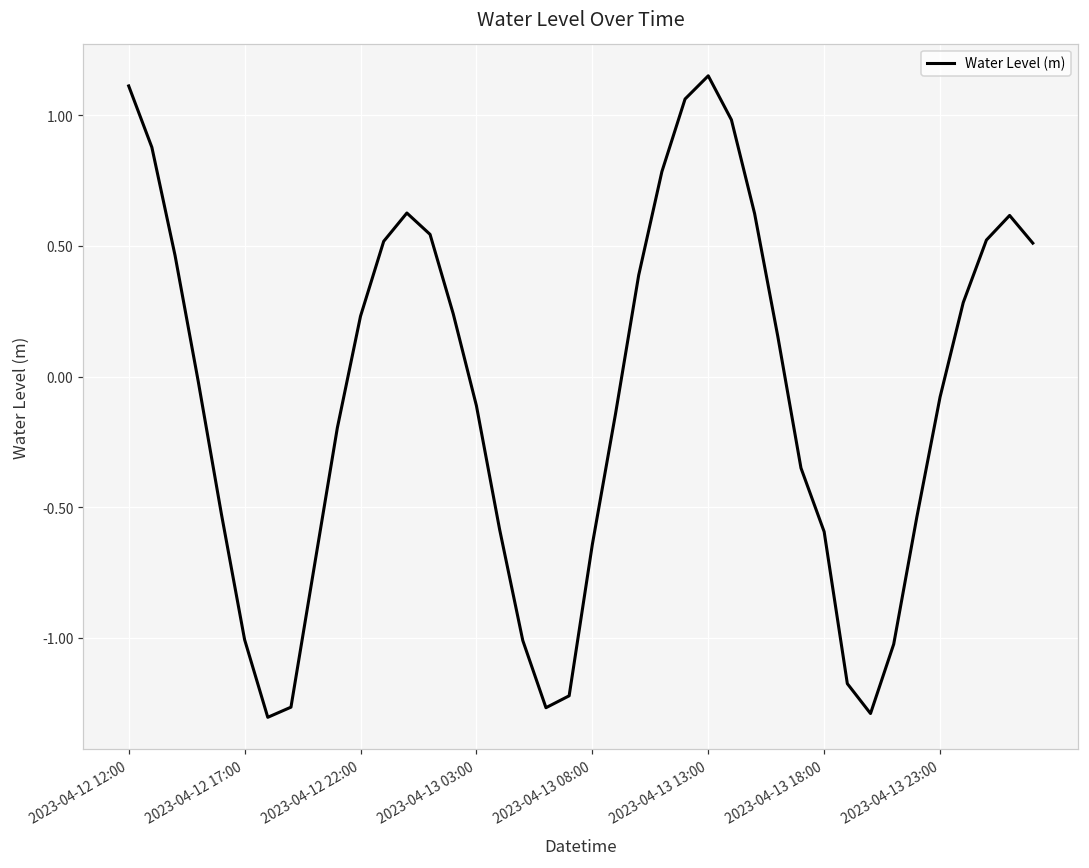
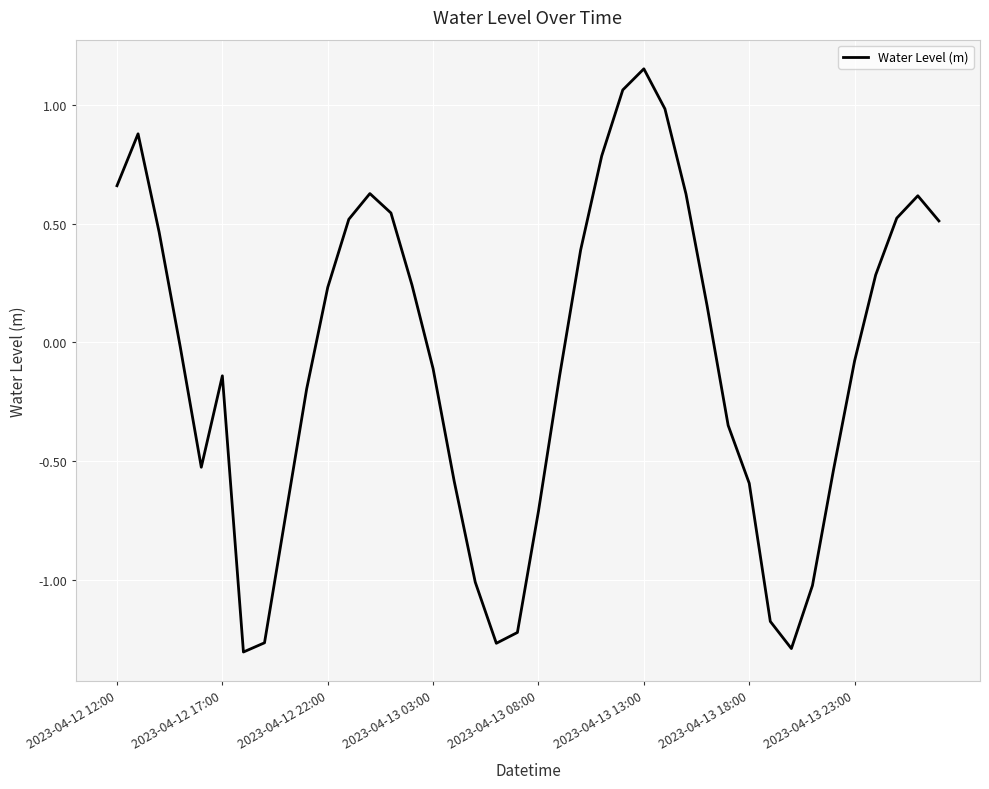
2023-04-12 12:00: 1.11 -> 0.66
2023-04-12 17:00: -1.01 -> -0.14
2023-04-13 08:00: -0.64 -> -0.71
